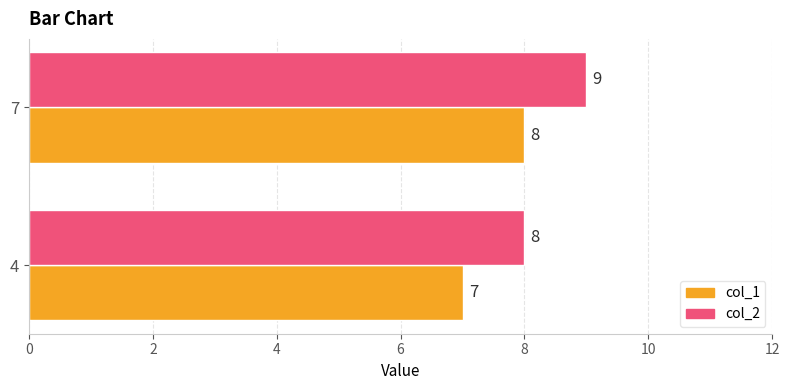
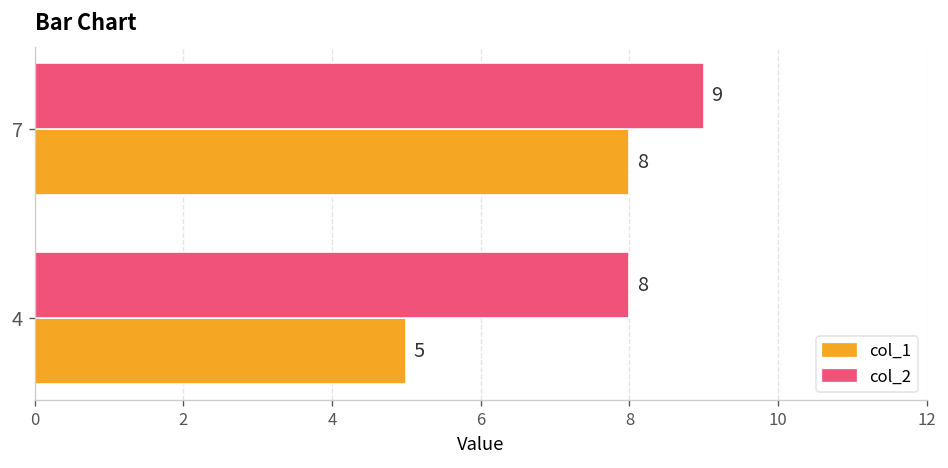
col_1, 4: 7 -> 5
